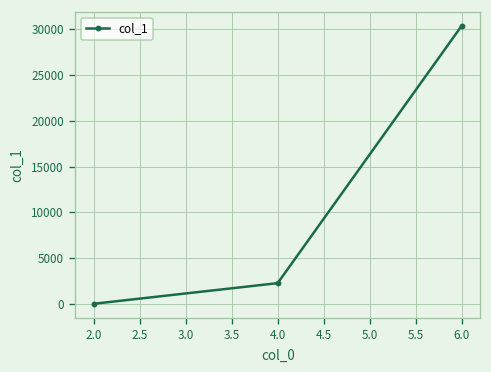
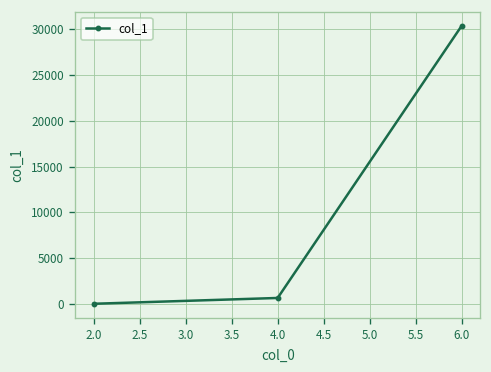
4.0: 2000 -> 1000
